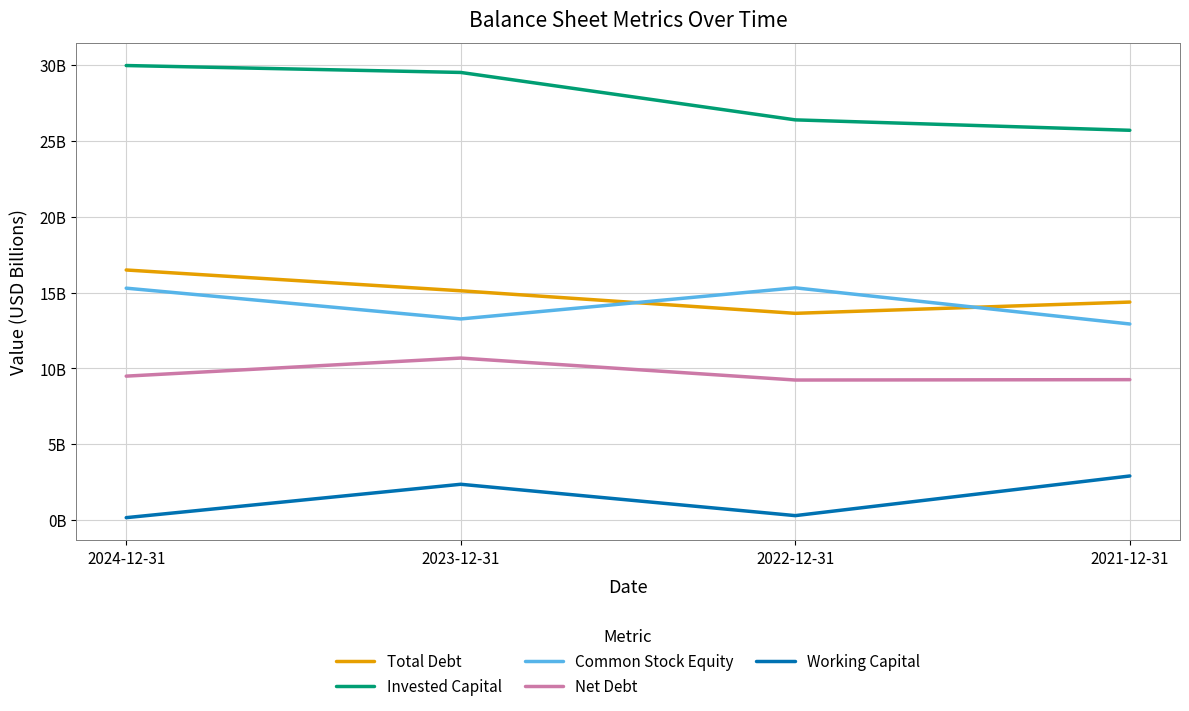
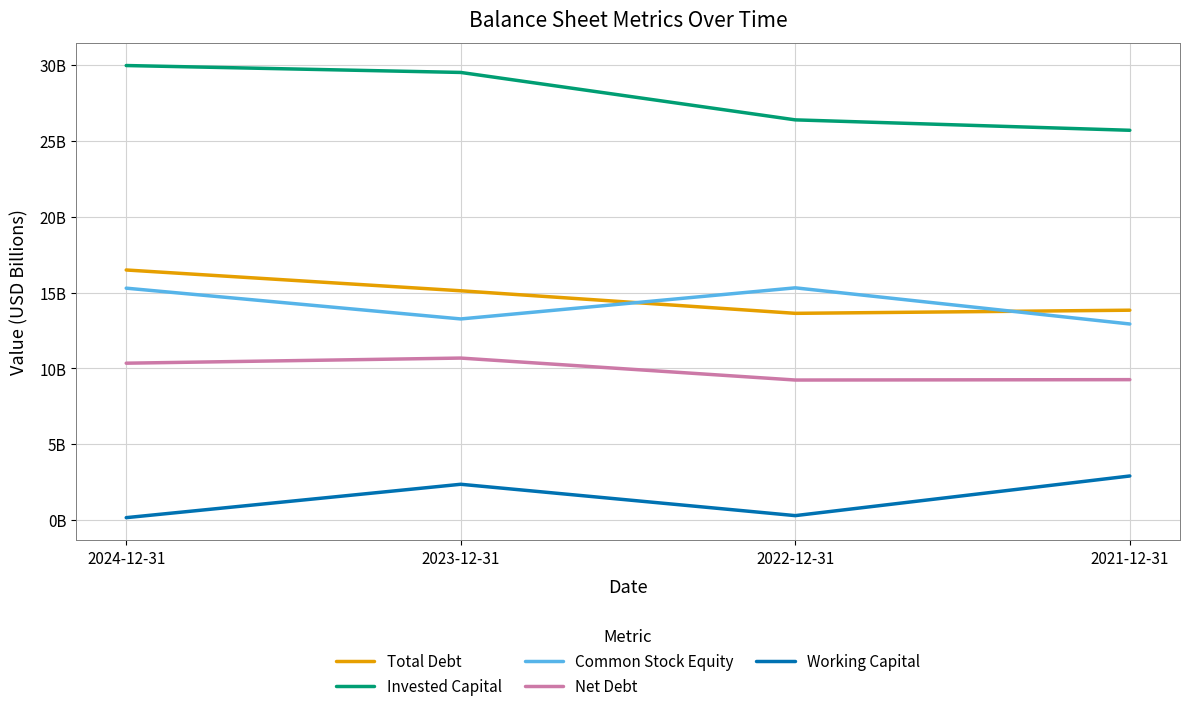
Net Debt, 2024-12-31: 9500000000 -> 10300000000
Total Debt, 2021-12-31: 14400000000 -> 13800000000
